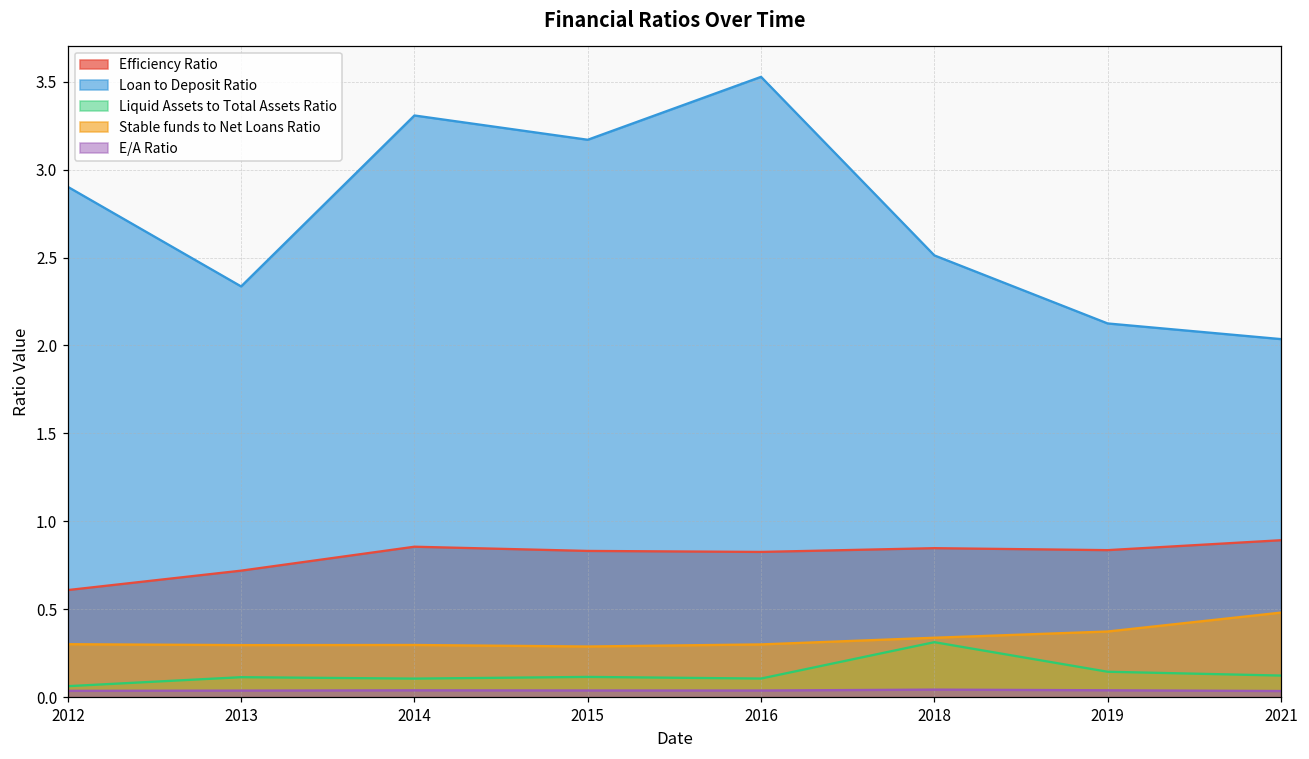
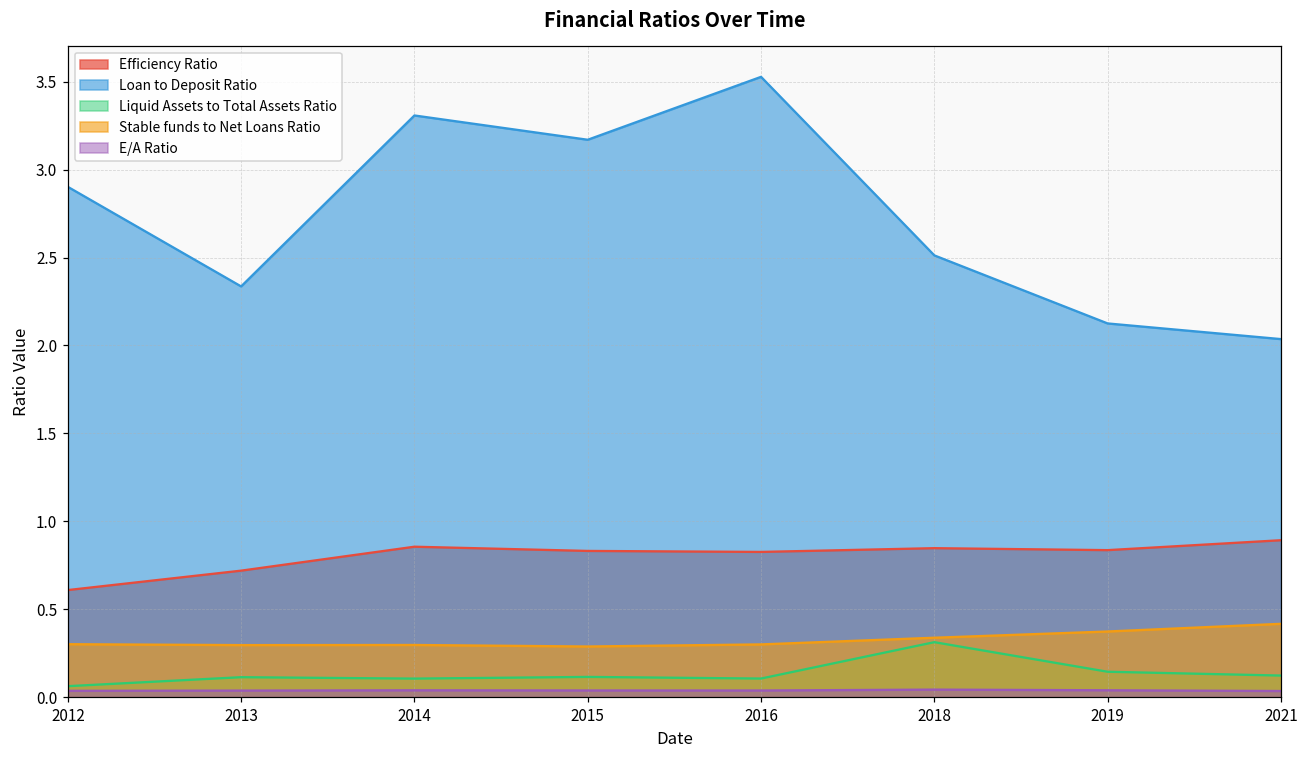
Stable funds to Net Loans Ratio, 2021: 0.48 -> 0.42
